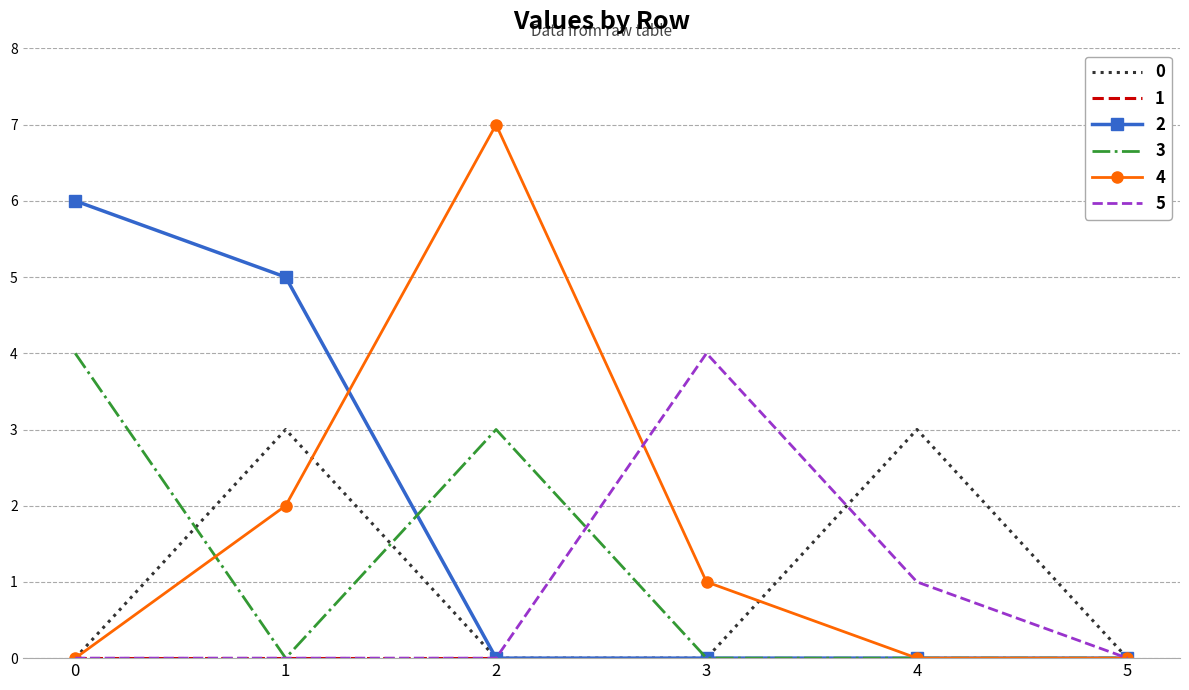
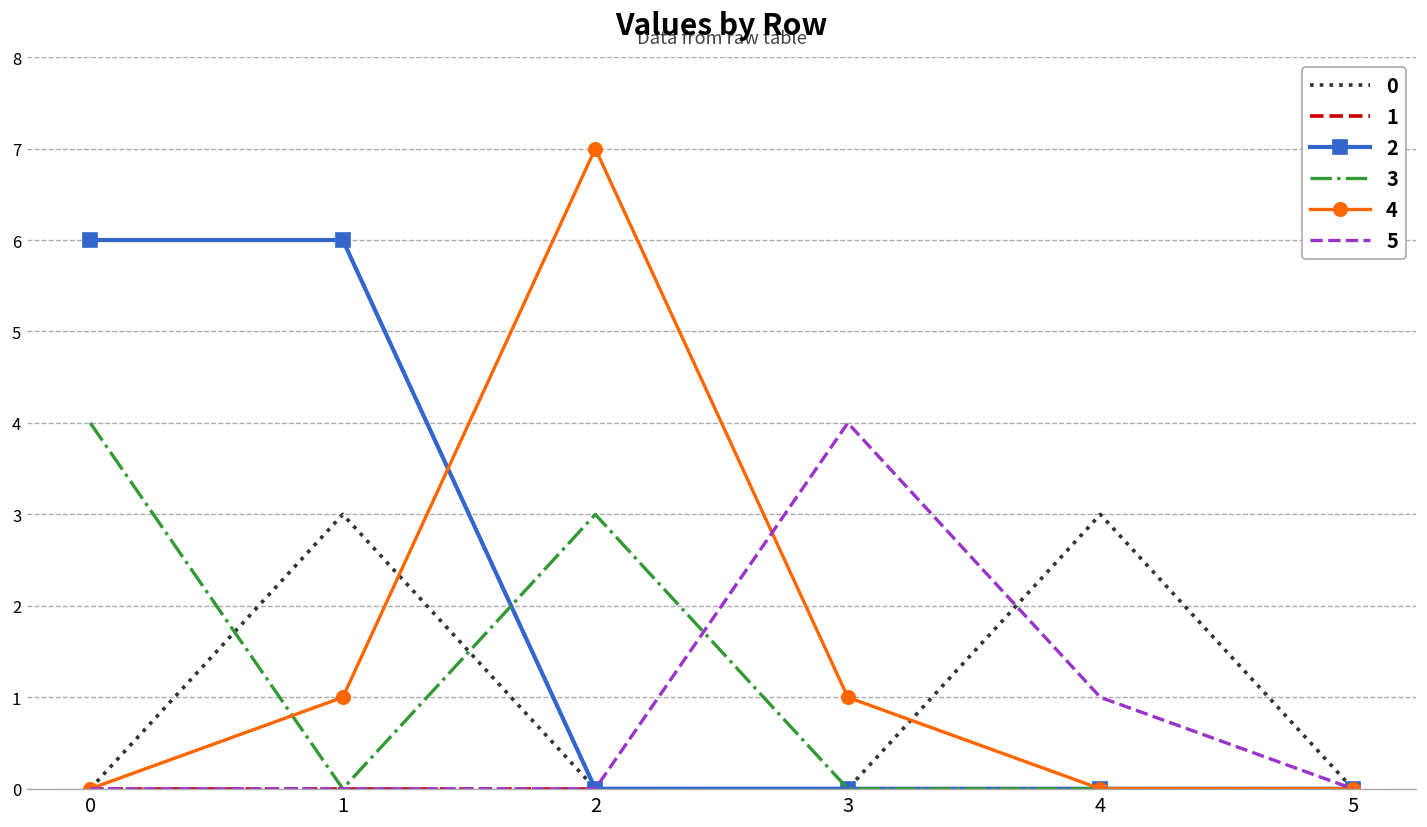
2, 1: 5 -> 6
4, 1: 2 -> 1
